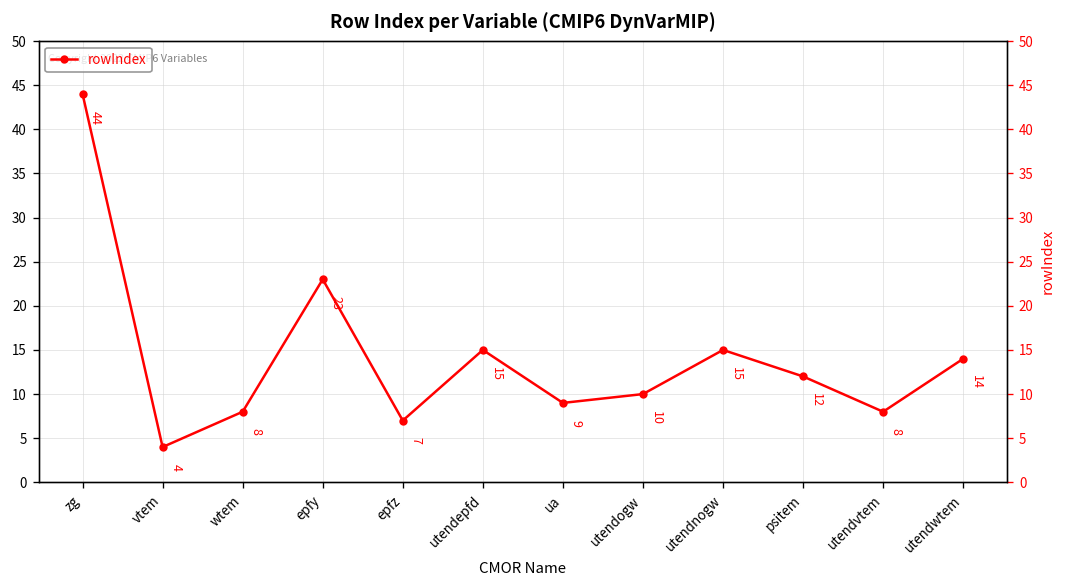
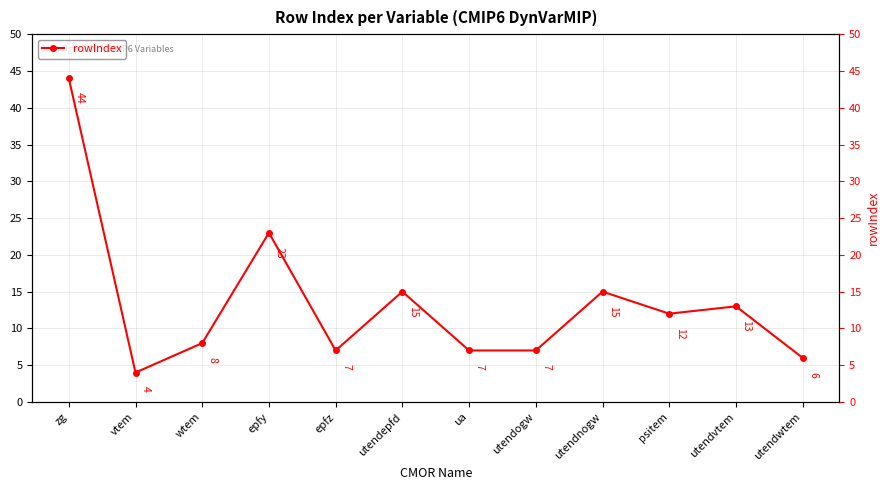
ua: 9 -> 7
utendogw: 10 -> 7
utendvtem: 8 -> 13
utendwtem: 14 -> 6
